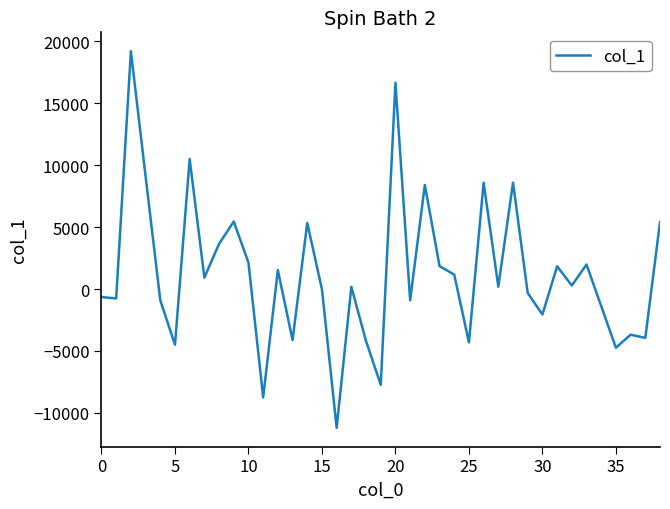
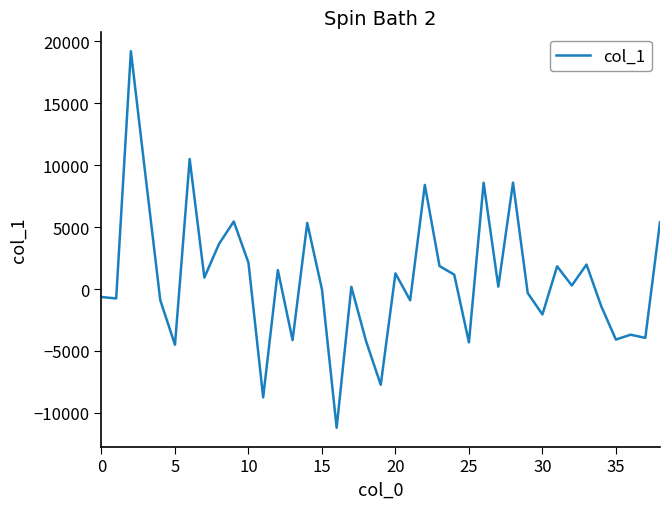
20: 16700 -> 1300
35: -4700 -> -4100
